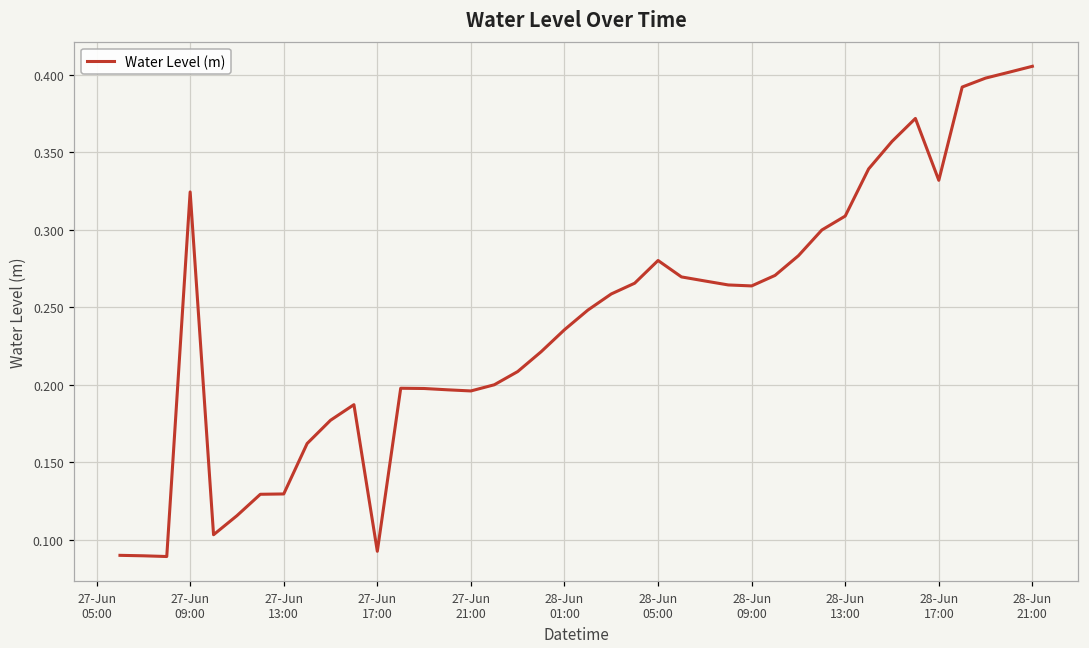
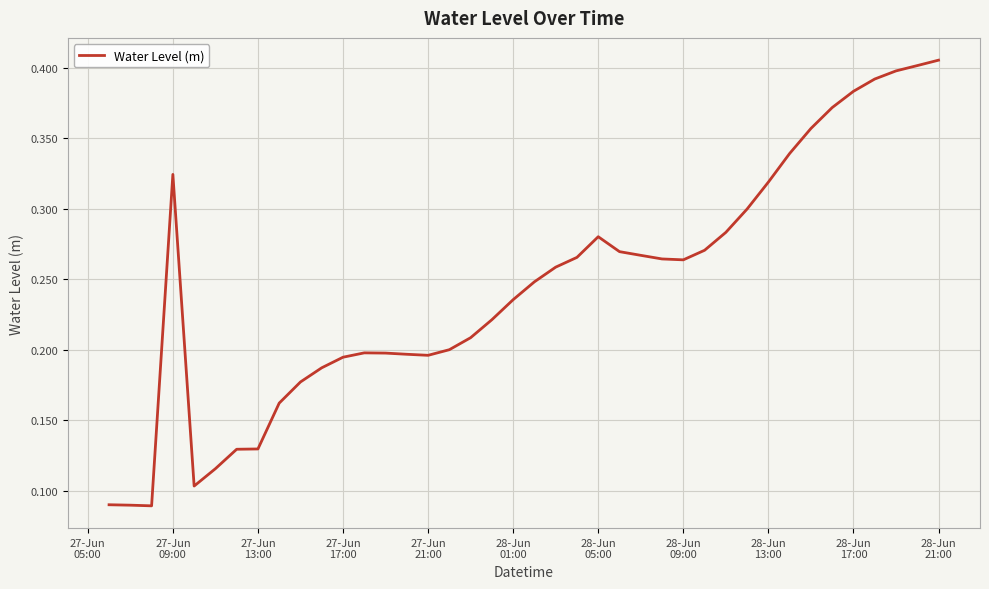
27-Jun 17:00: 0.093 -> 0.195
28-Jun 13:00: 0.309 -> 0.319
28-Jun 17:00: 0.332 -> 0.383
